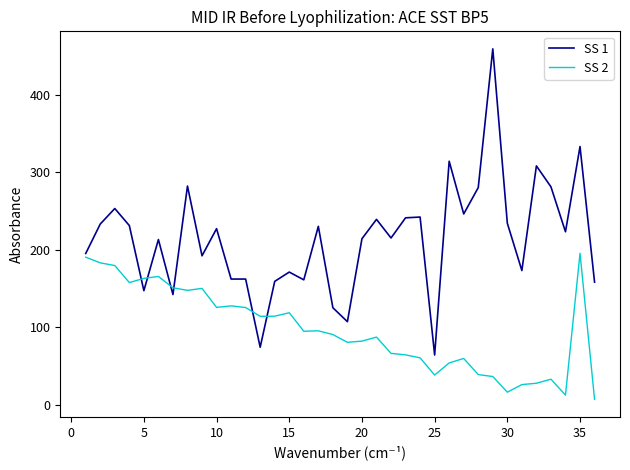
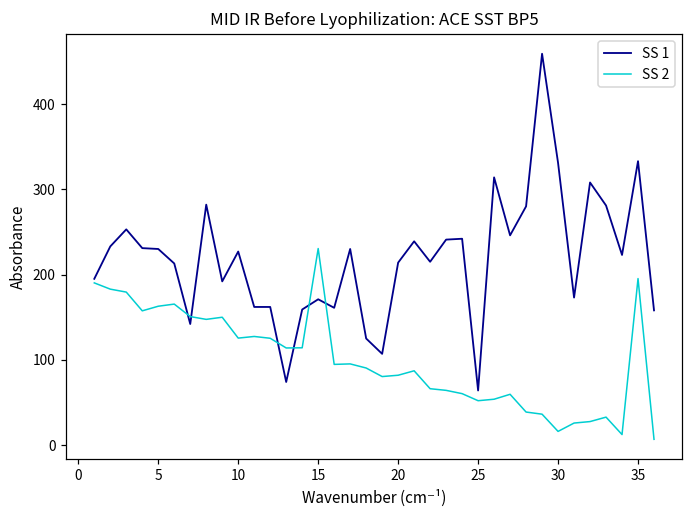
SS 1, 5: 150 -> 230
SS 2, 15: 120 -> 230
SS 2, 25: 40 -> 50
SS 1, 30: 230 -> 330
